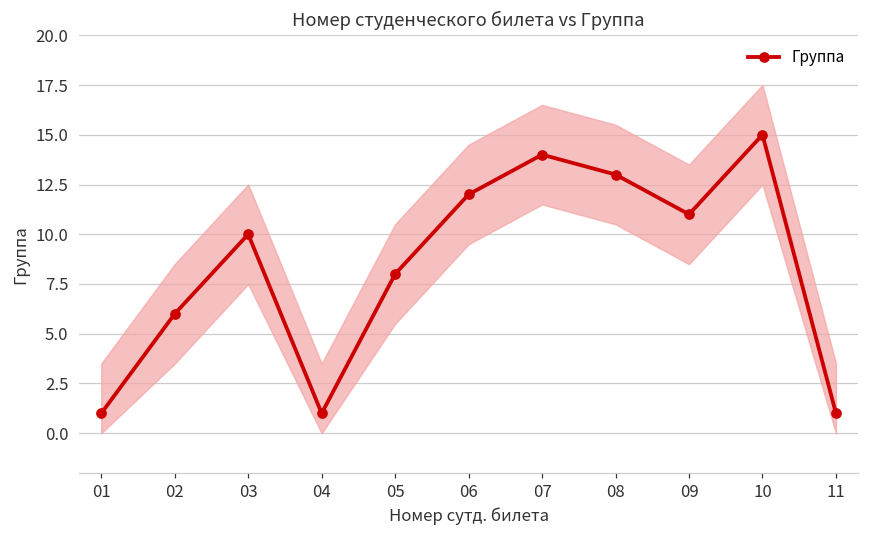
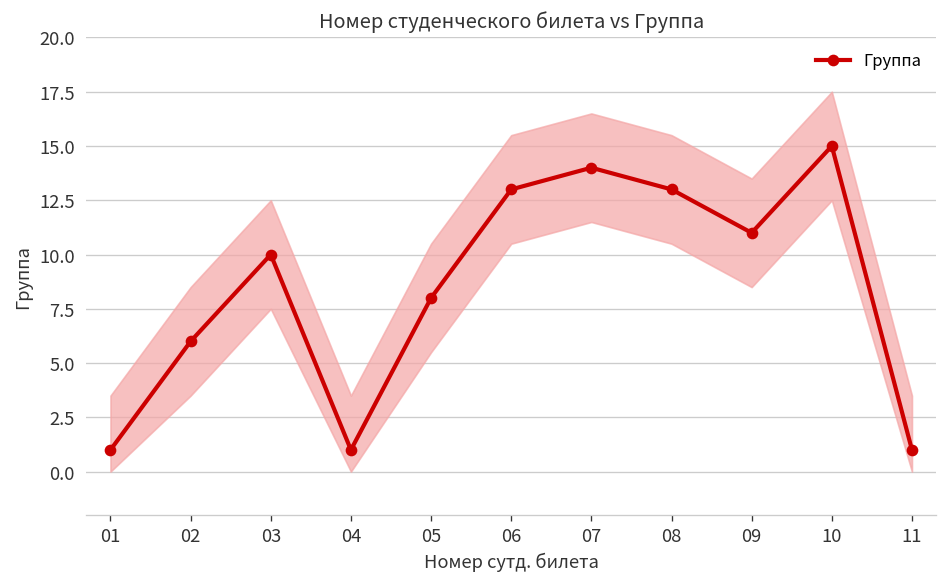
Группа, 06: 12 -> 13
